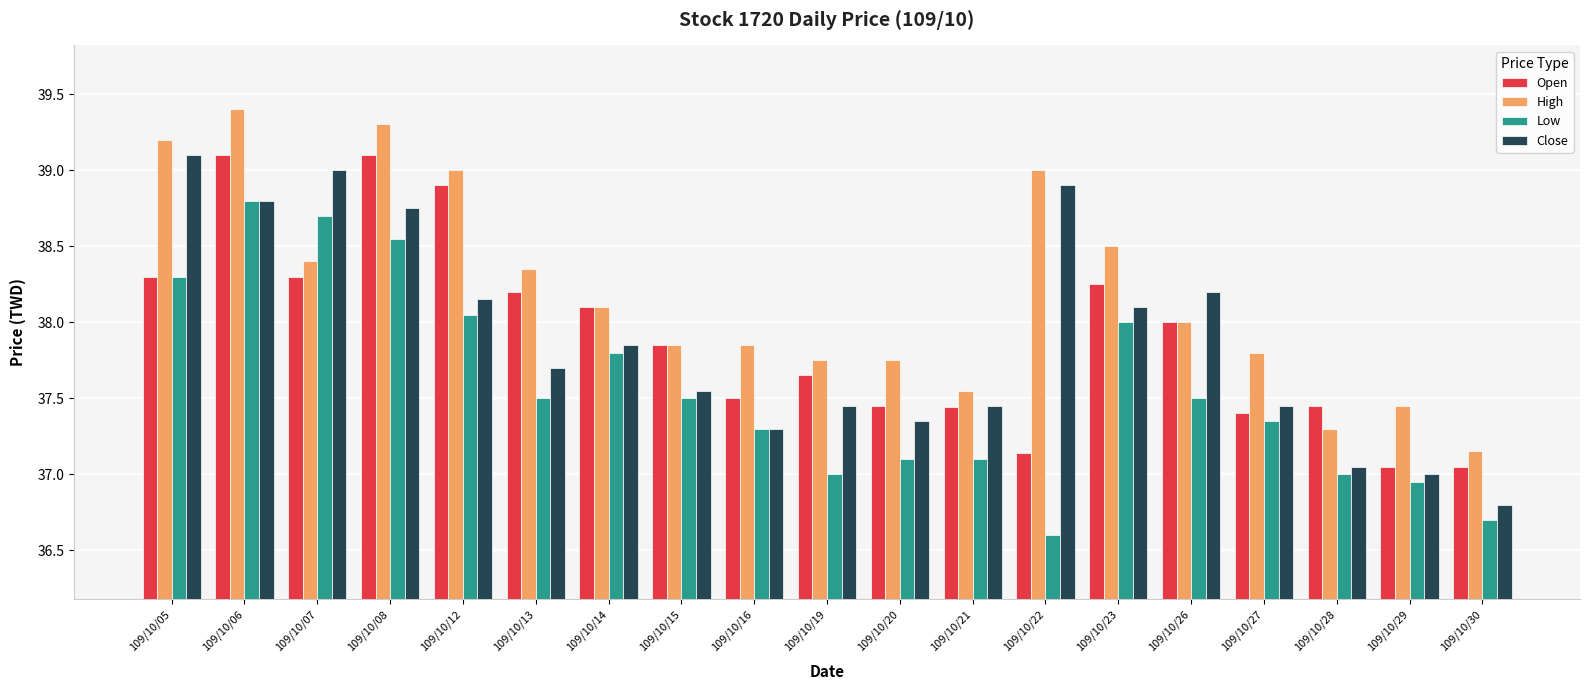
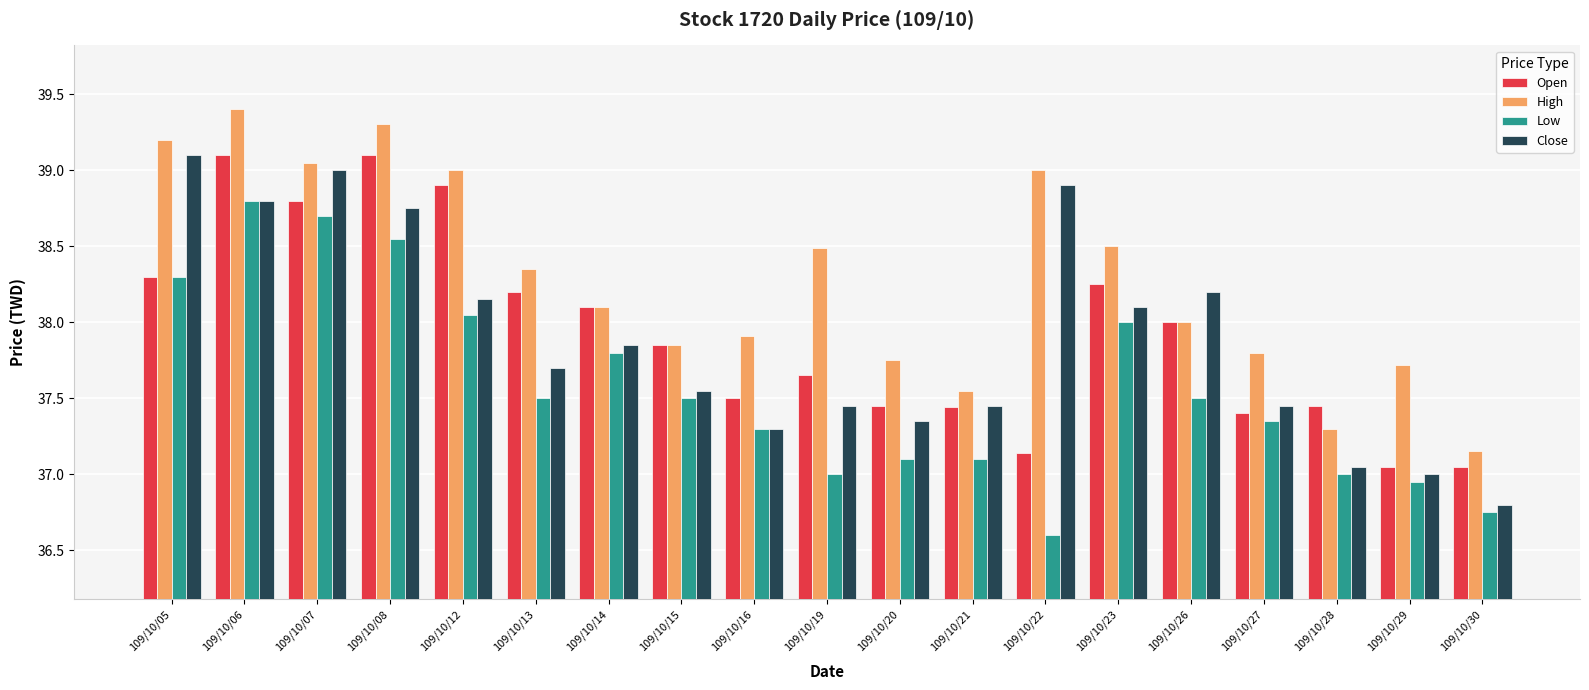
Open, 109/10/07: 38.3 -> 38.8
High, 109/10/07: 38.40 -> 39.05
High, 109/10/16: 37.85 -> 37.91
High, 109/10/19: 37.75 -> 38.49
High, 109/10/29: 37.45 -> 37.72
Low, 109/10/30: 36.70 -> 36.75
